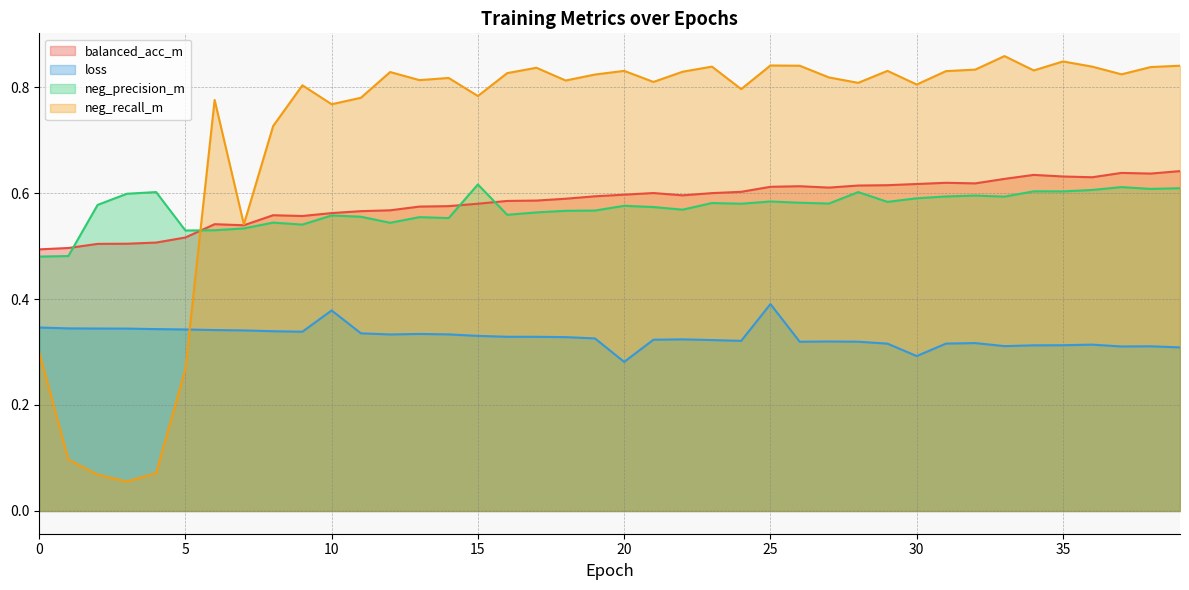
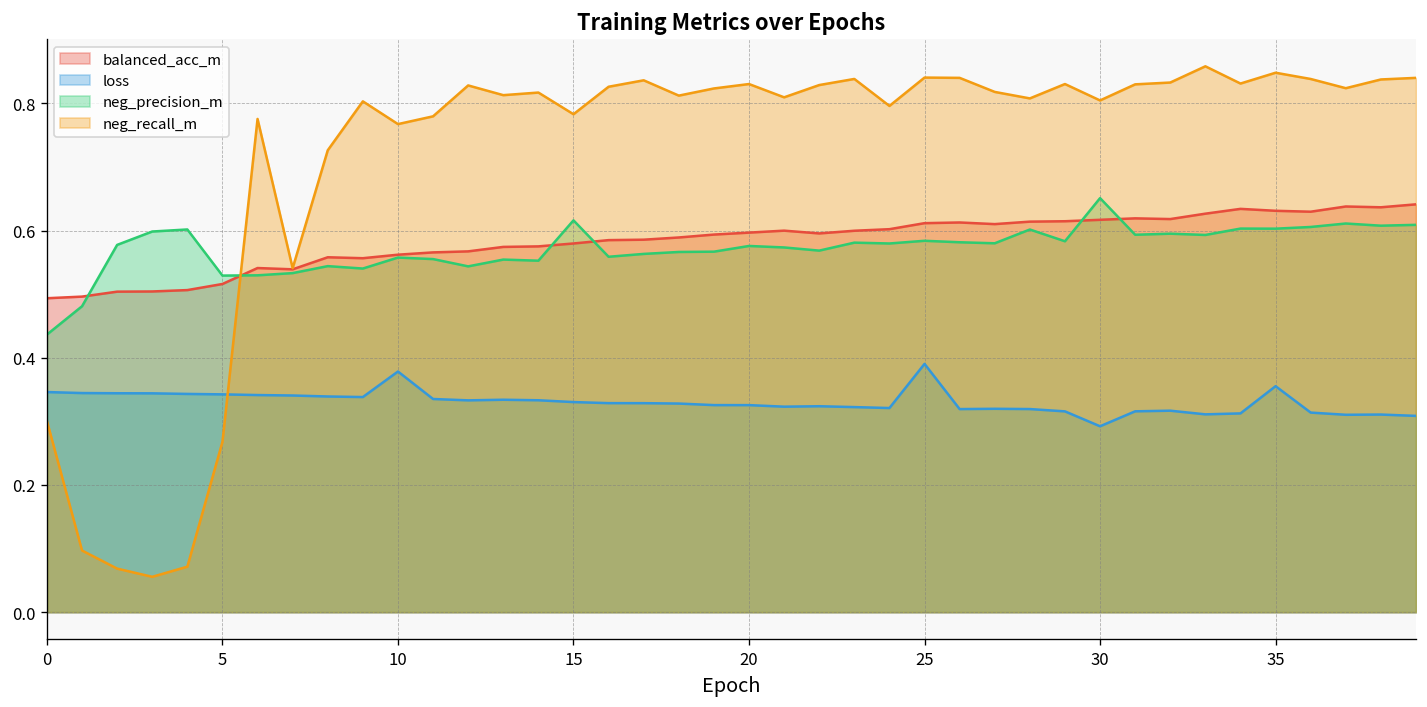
neg_precision_m, 0: 0.48 -> 0.44
loss, 20: 0.28 -> 0.33
neg_precision_m, 30: 0.59 -> 0.65
loss, 35: 0.31 -> 0.36
